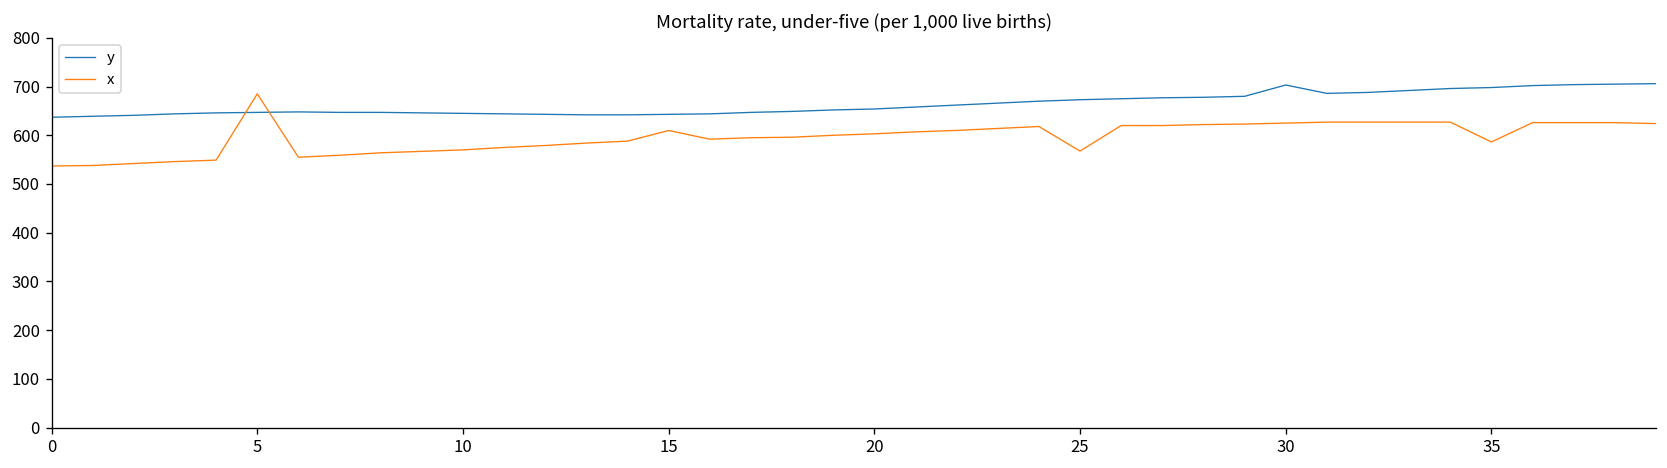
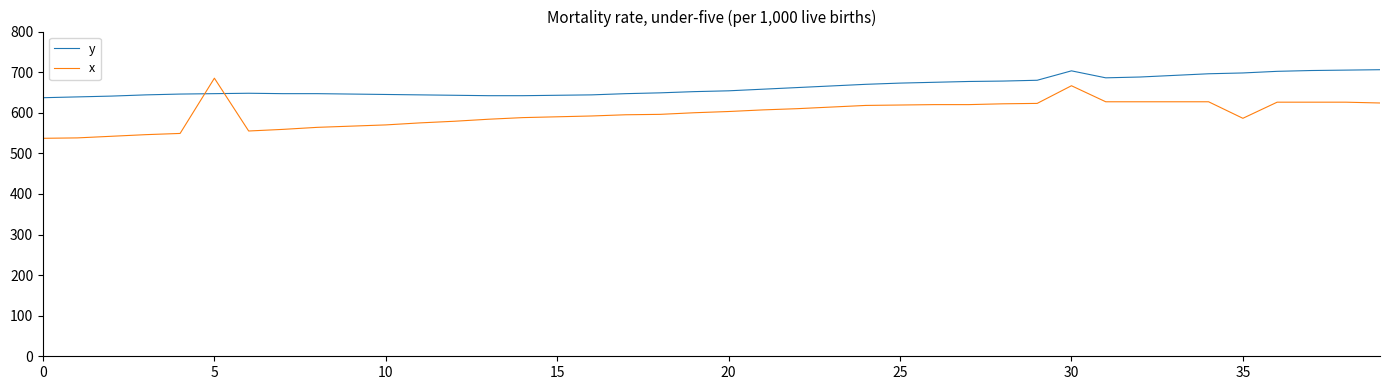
x, 15: 610 -> 590
x, 25: 570 -> 620
x, 30: 630 -> 670
